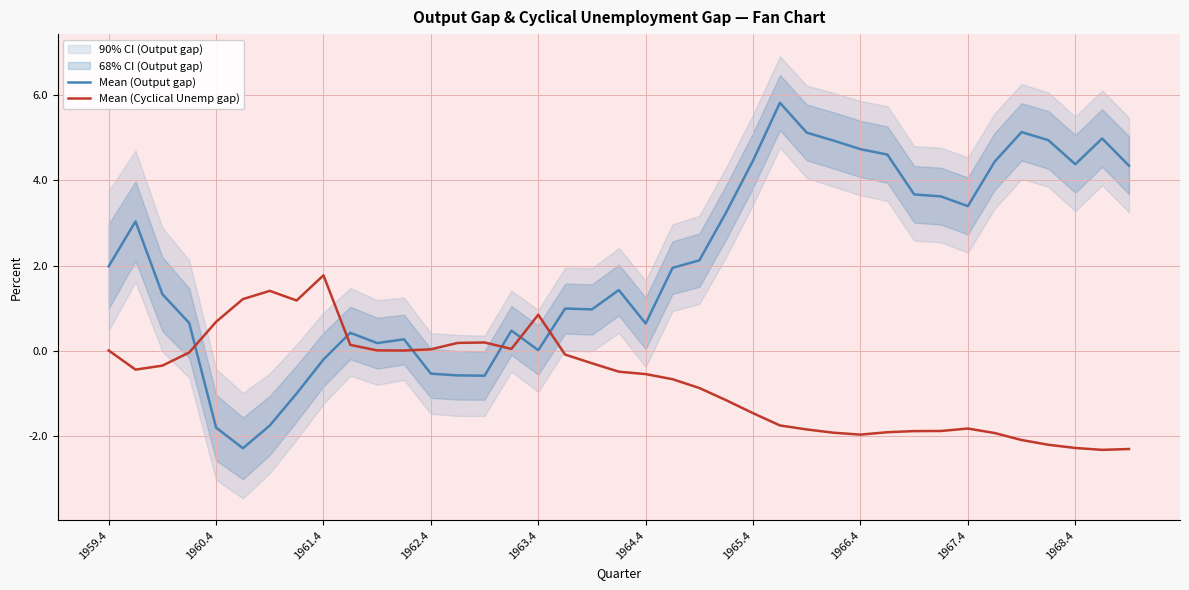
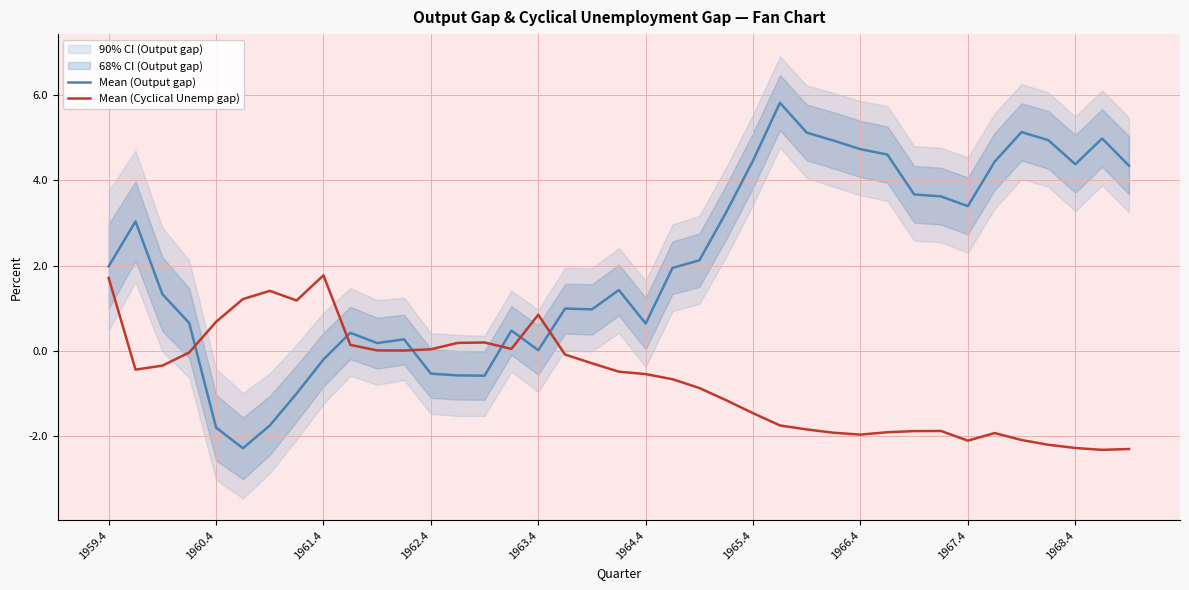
Mean (Cyclical Unemp gap), 1959.4: 0.0 -> 1.7
Mean (Cyclical Unemp gap), 1967.4: -1.8 -> -2.1
